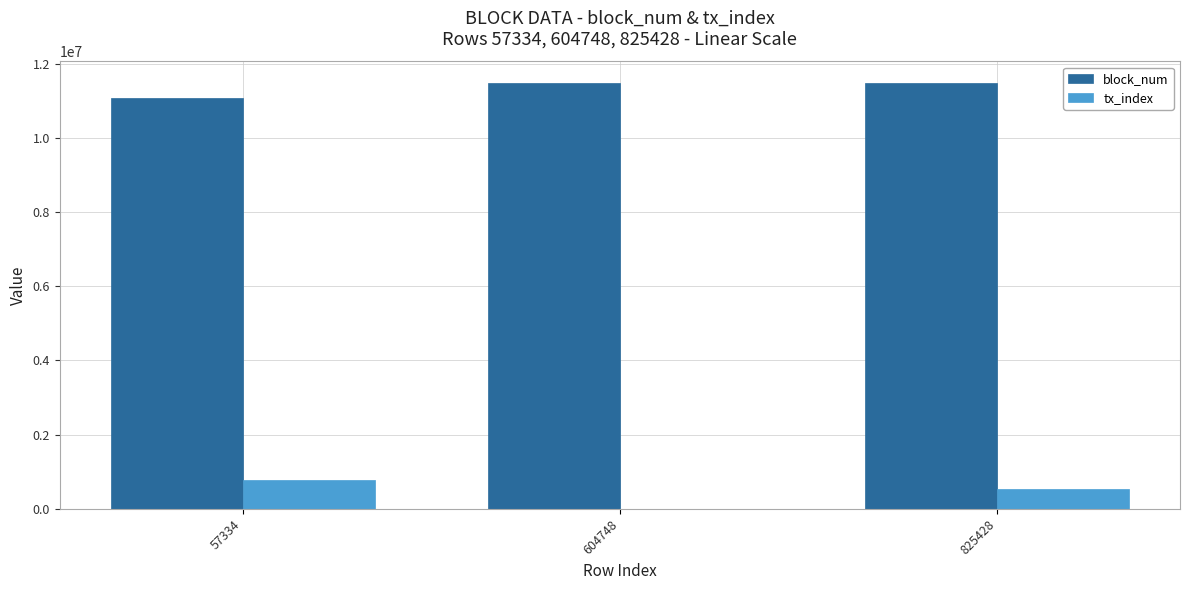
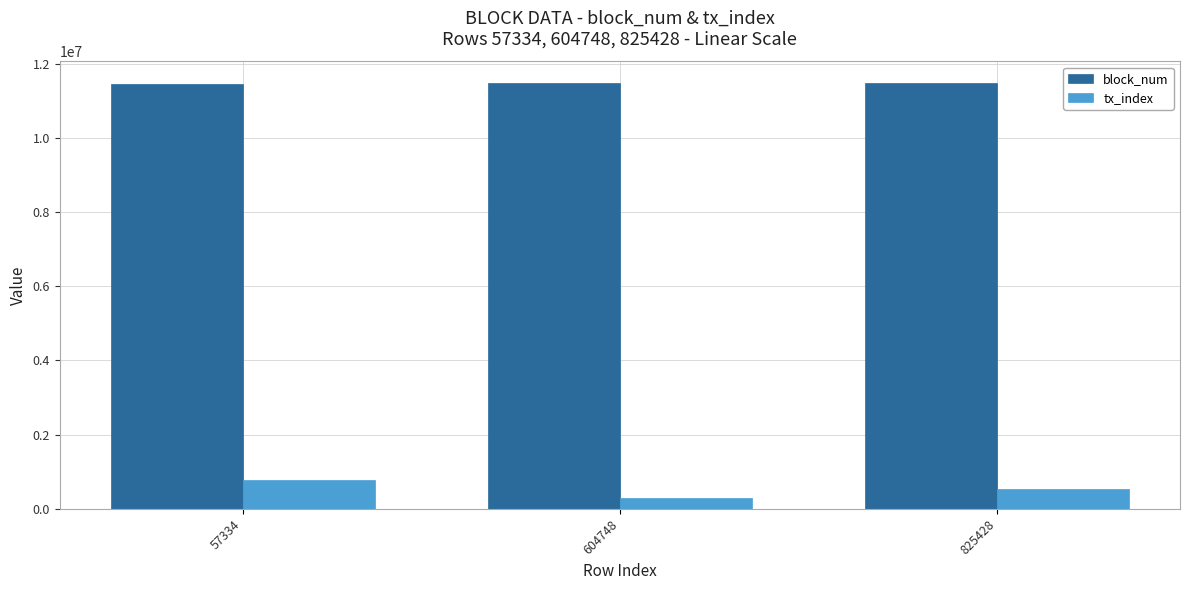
block_num, 57334: 11100000 -> 11500000
tx_index, 604748: 0 -> 300000
